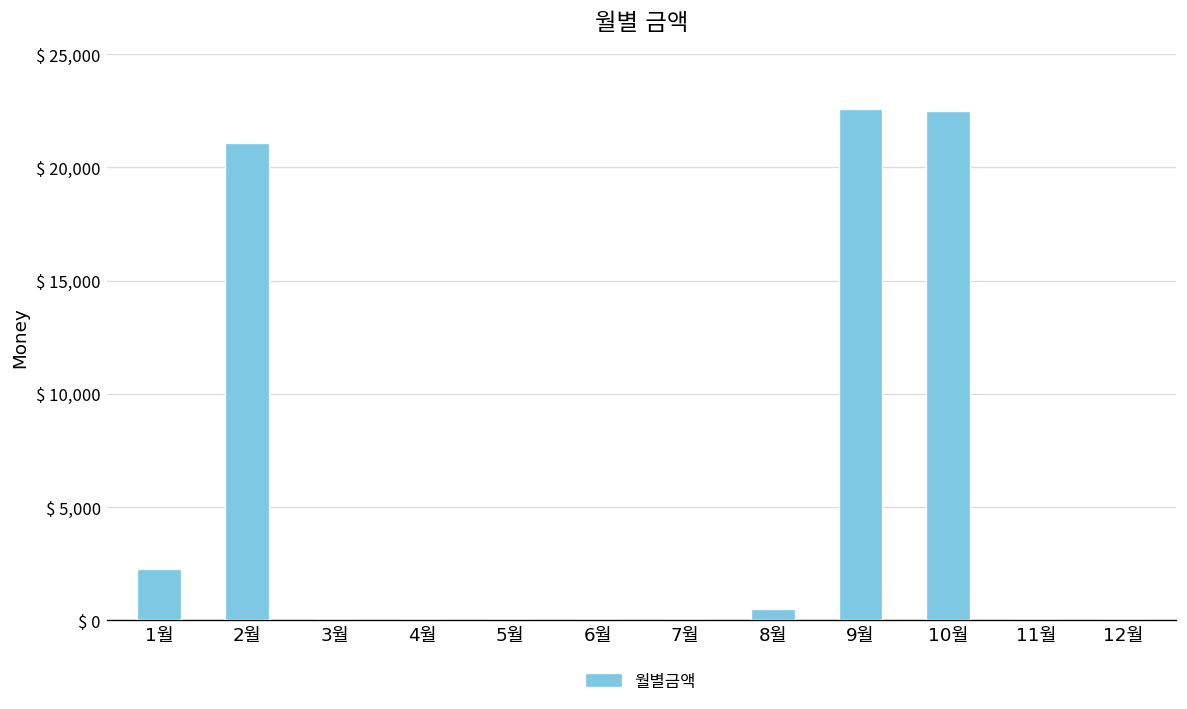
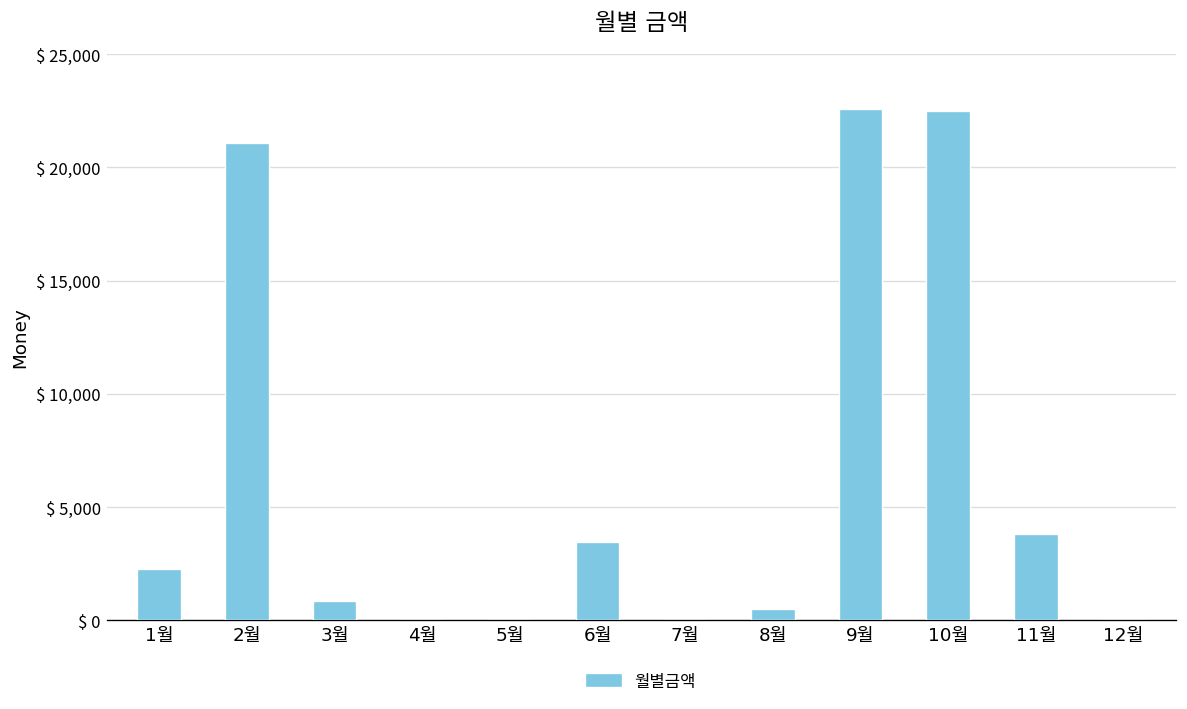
3월: $ 0 -> $ 800
6월: $ 0 -> $ 3,500
11월: $ 0 -> $ 3,800
